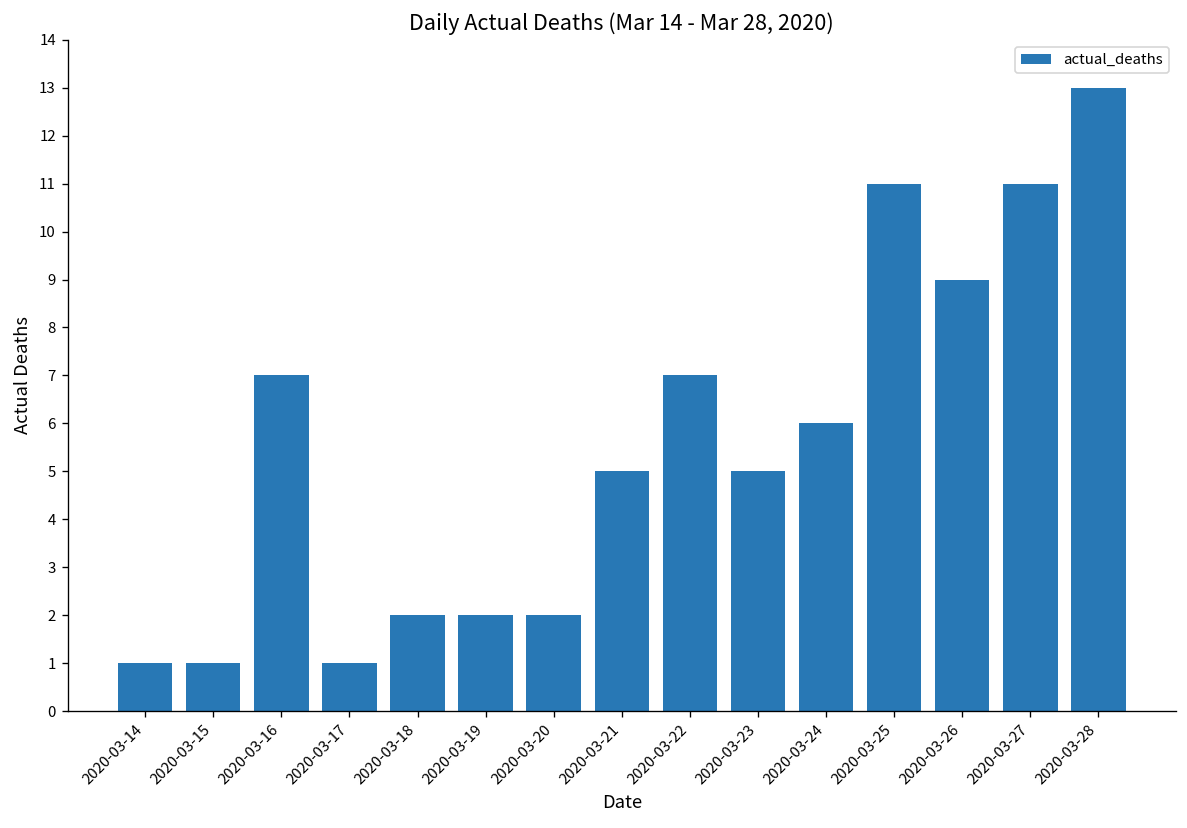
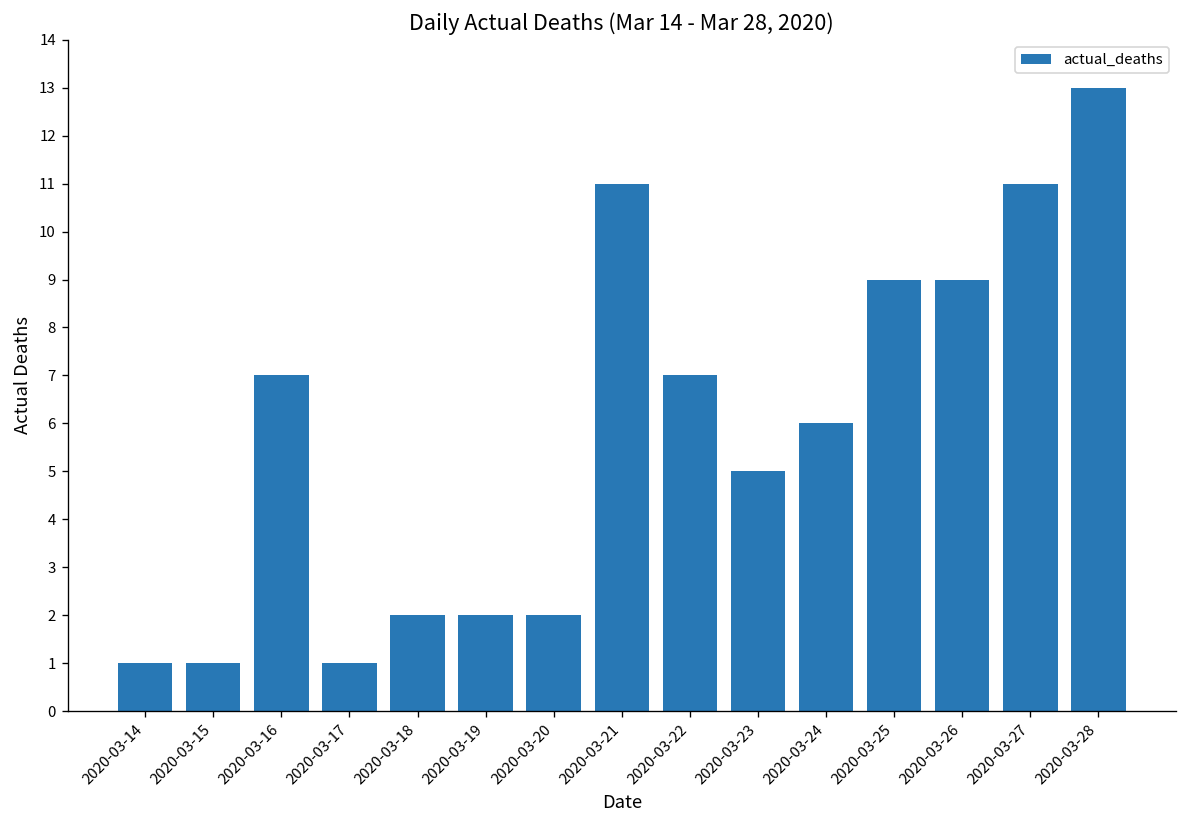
2020-03-21: 5 -> 11
2020-03-25: 11 -> 9
